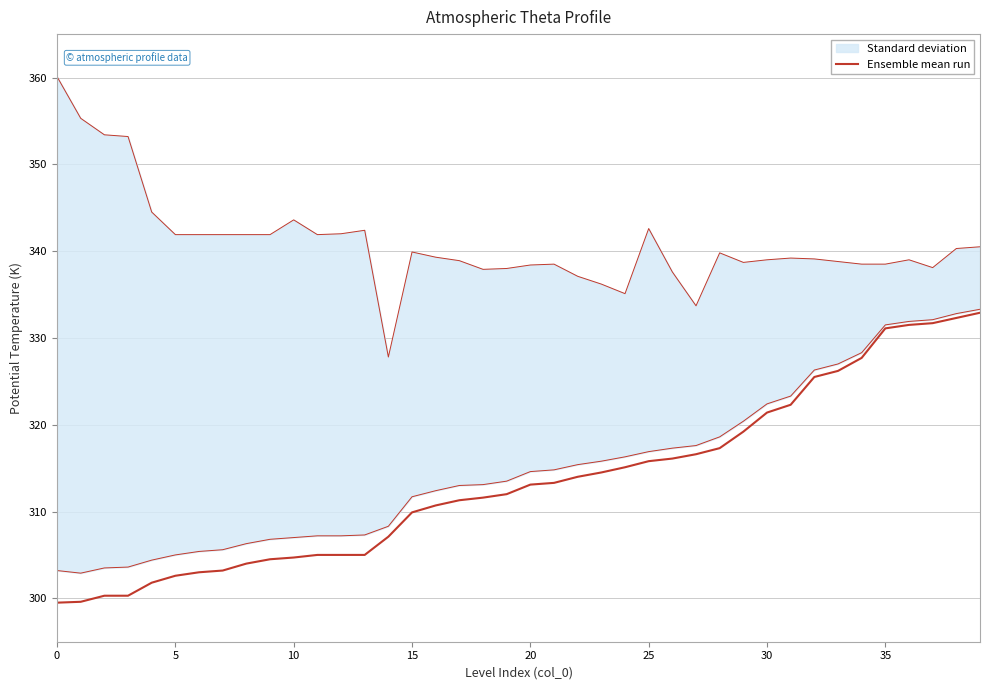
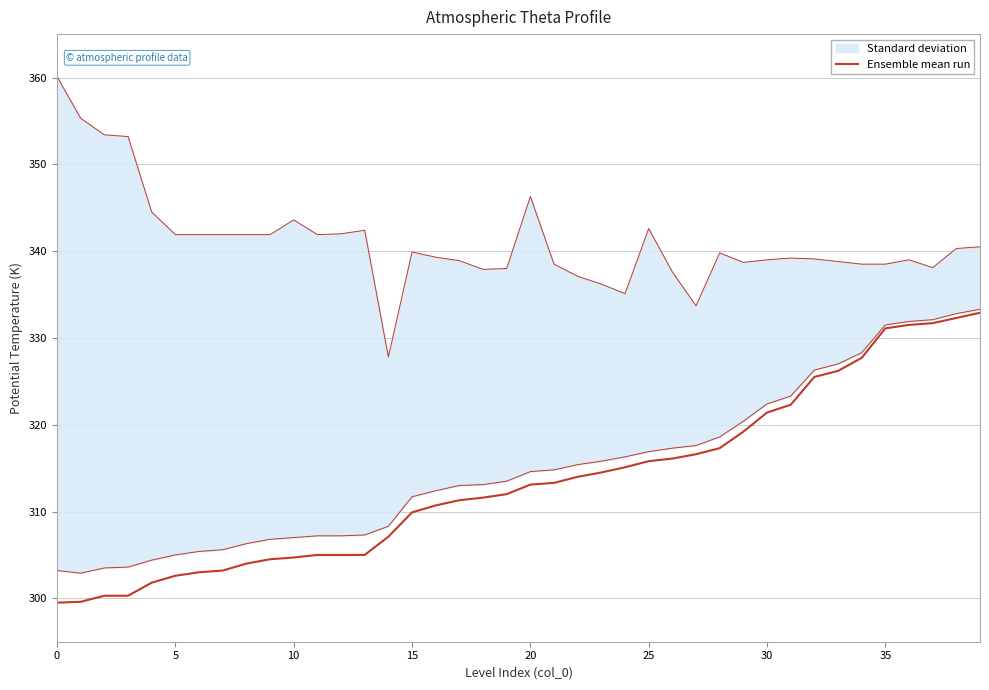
Standard deviation, 20: 338 -> 346
